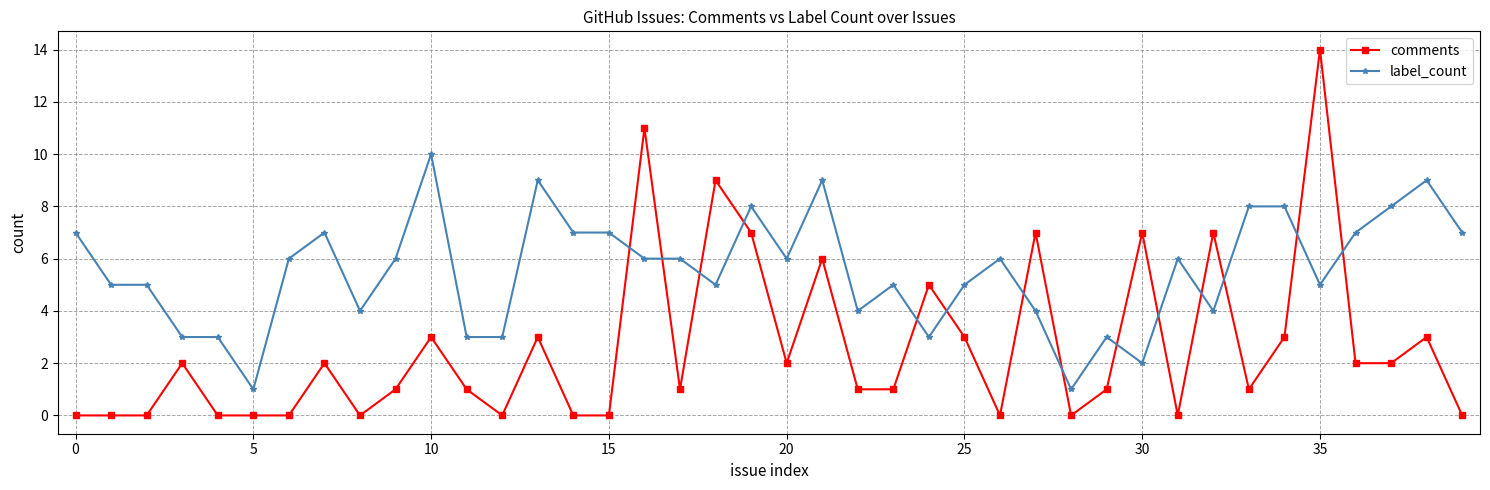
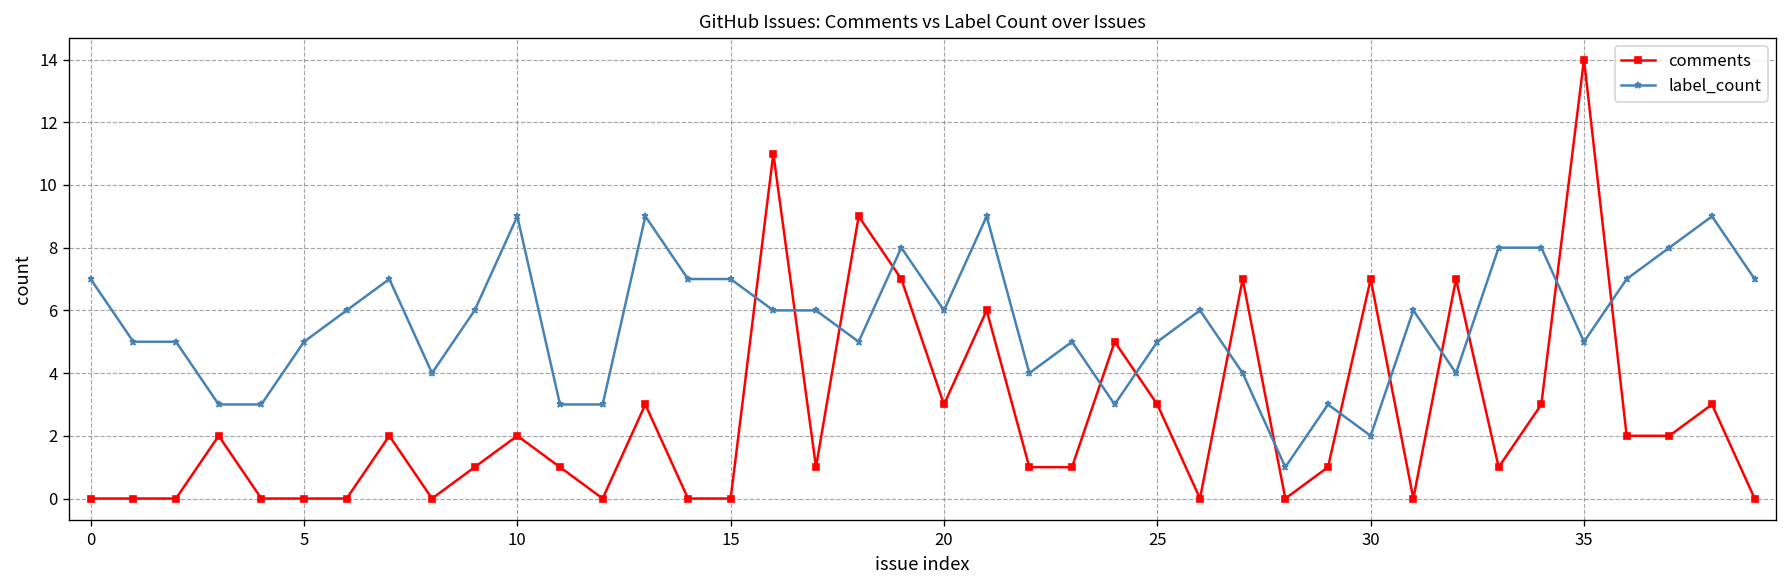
label_count, 5: 1 -> 5
comments, 10: 3 -> 2
label_count, 10: 10 -> 9
comments, 20: 2 -> 3
